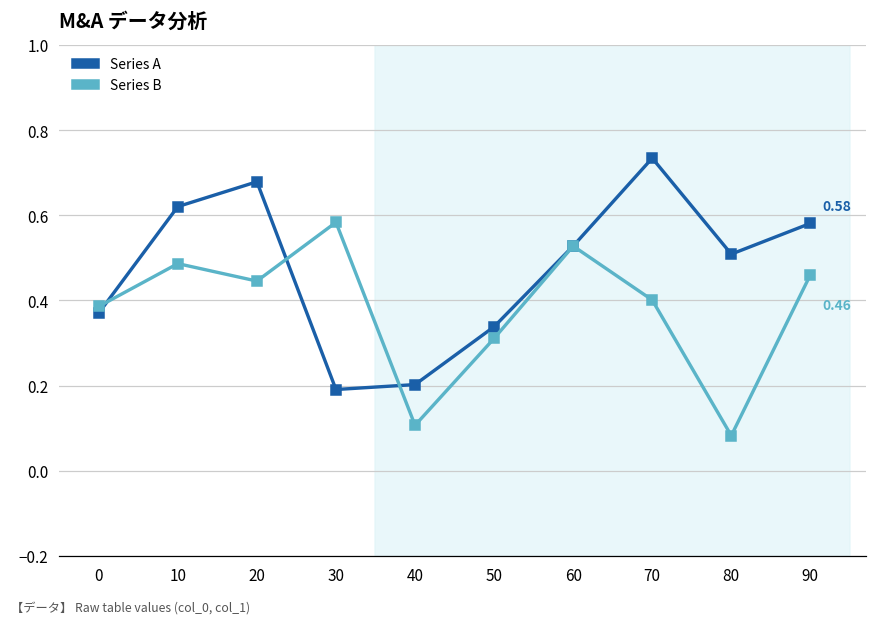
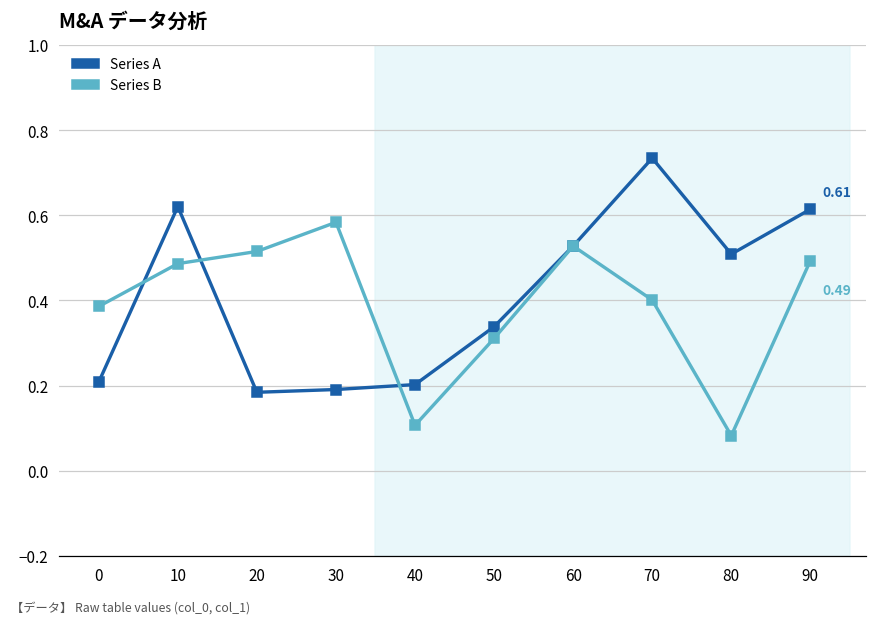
Series A, 0: 0.37 -> 0.21
Series A, 20: 0.68 -> 0.18
Series B, 20: 0.45 -> 0.52
Series A, 90: 0.58 -> 0.61
Series B, 90: 0.46 -> 0.49
